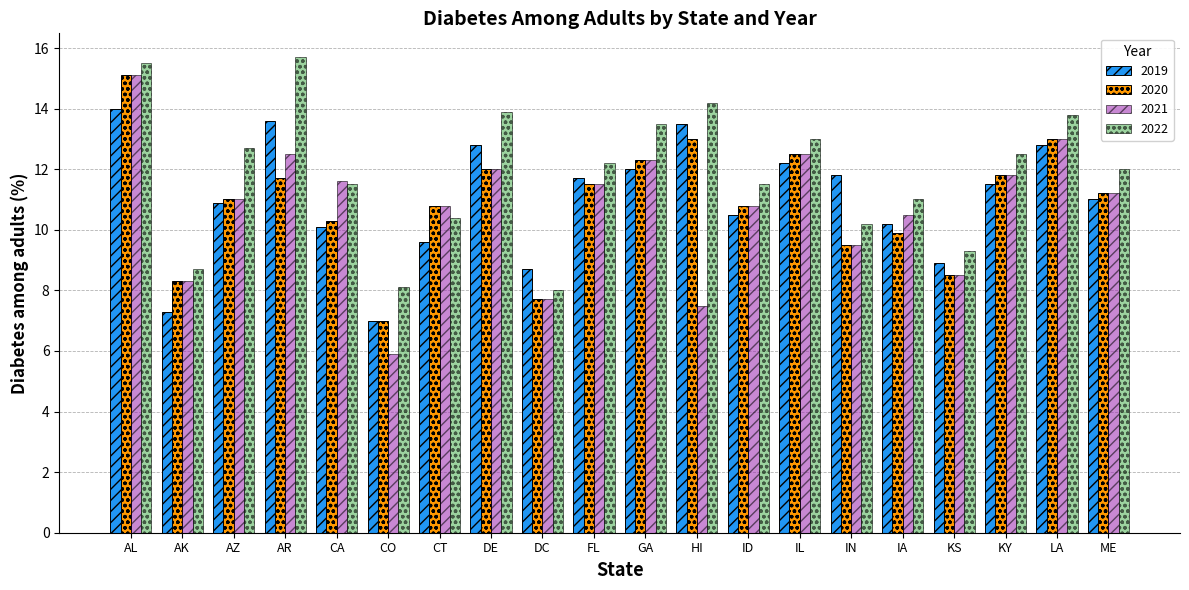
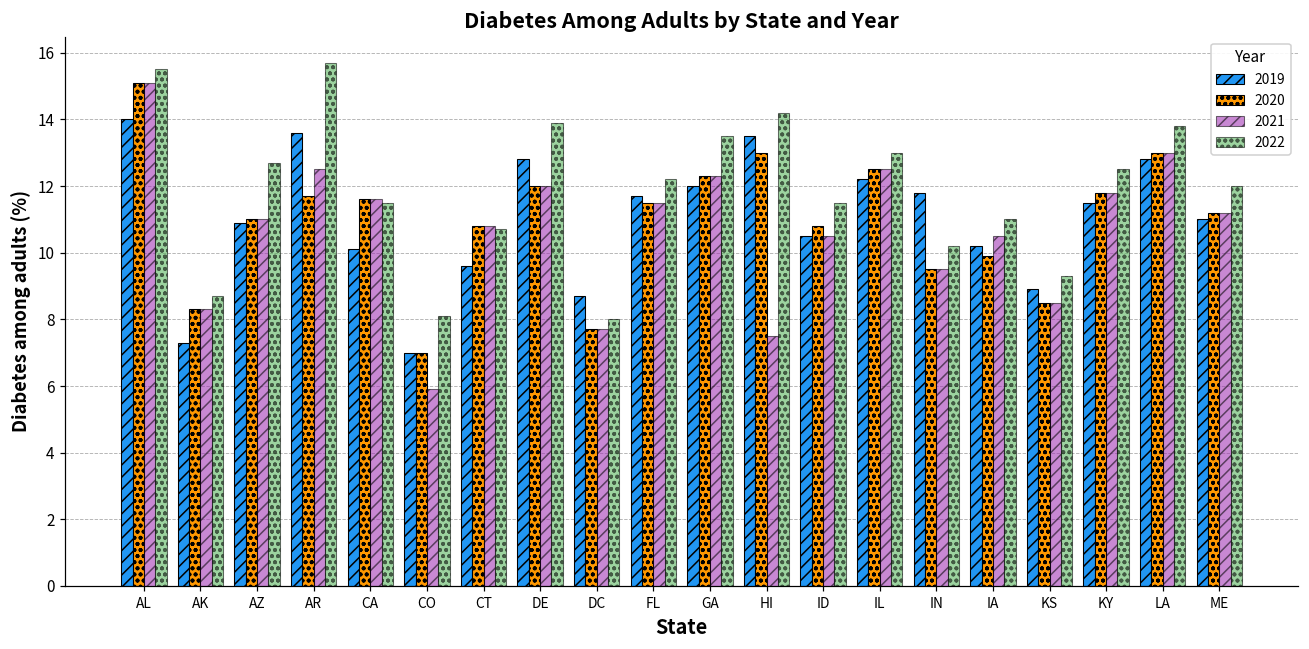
2020, CA: 10.3 -> 11.6
2022, CT: 10.4 -> 10.7
2021, ID: 10.8 -> 10.5
